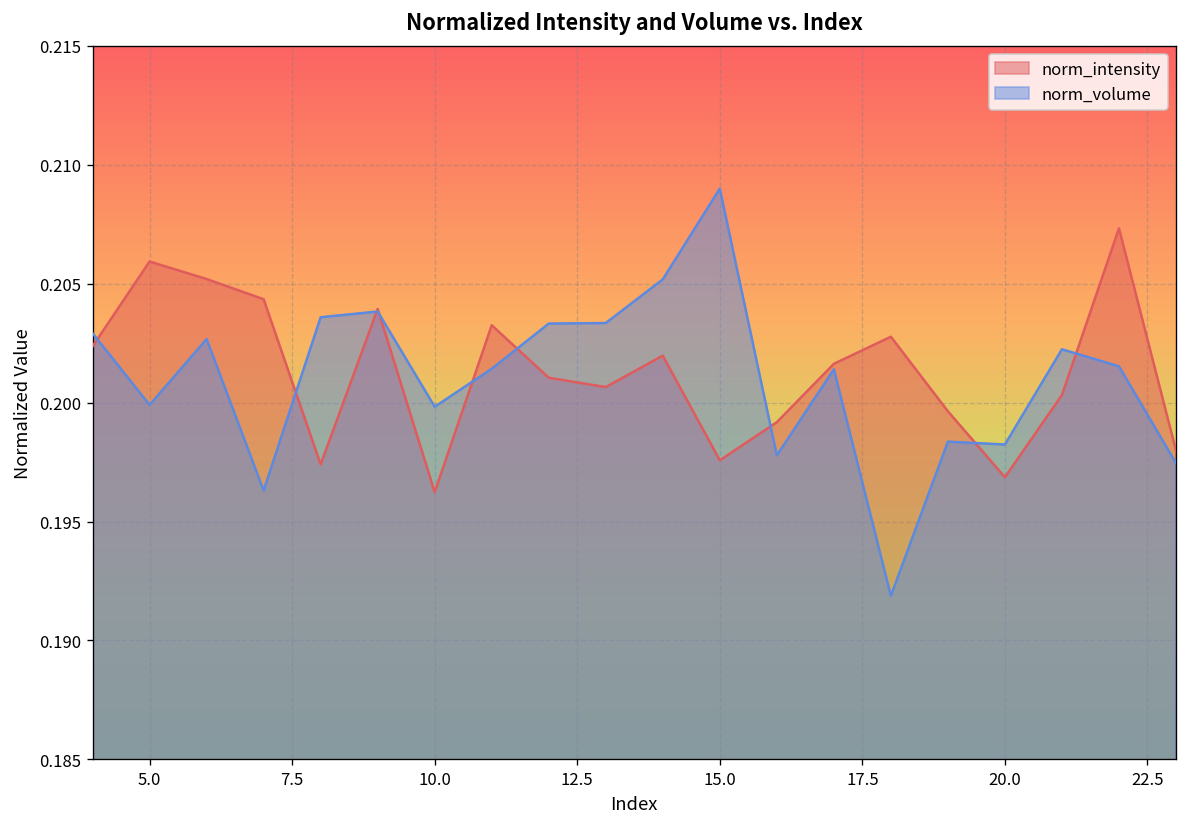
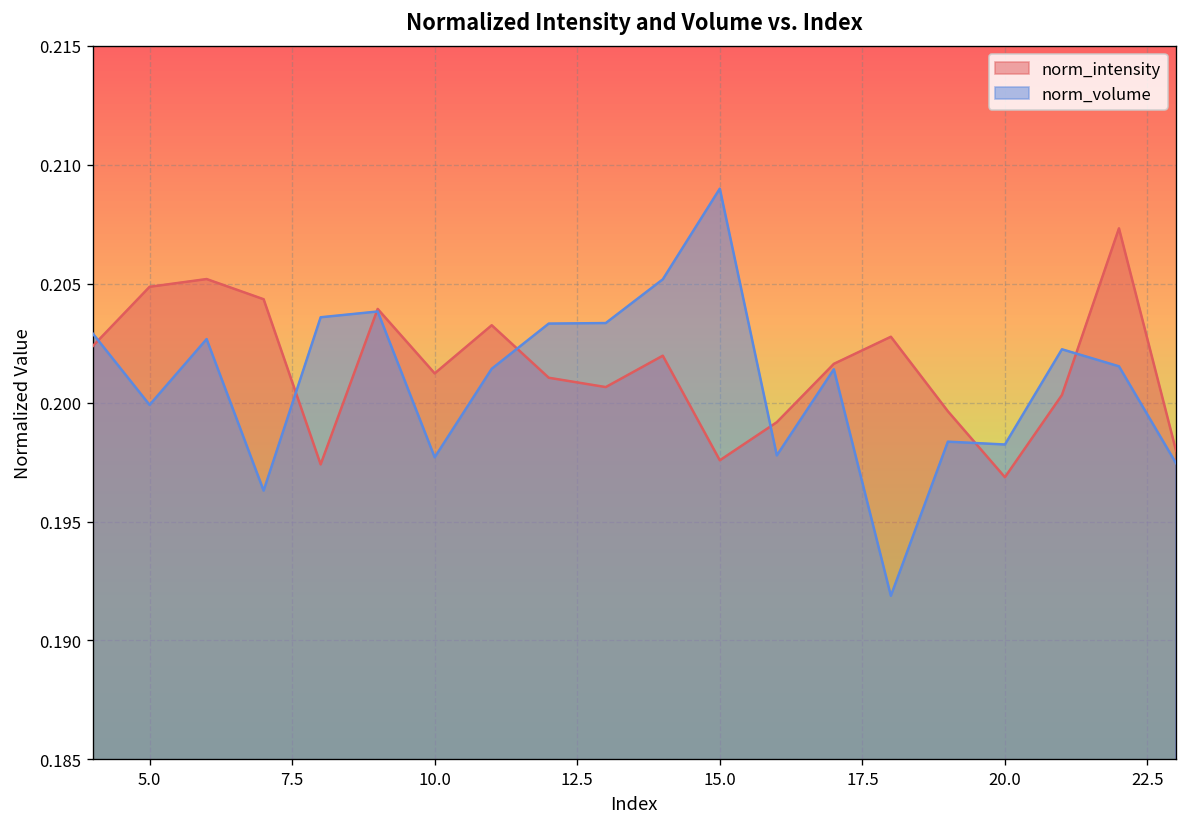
norm_intensity, 5.0: 0.2059 -> 0.2049
norm_intensity, 10.0: 0.1962 -> 0.2012
norm_volume, 10.0: 0.1998 -> 0.1977
